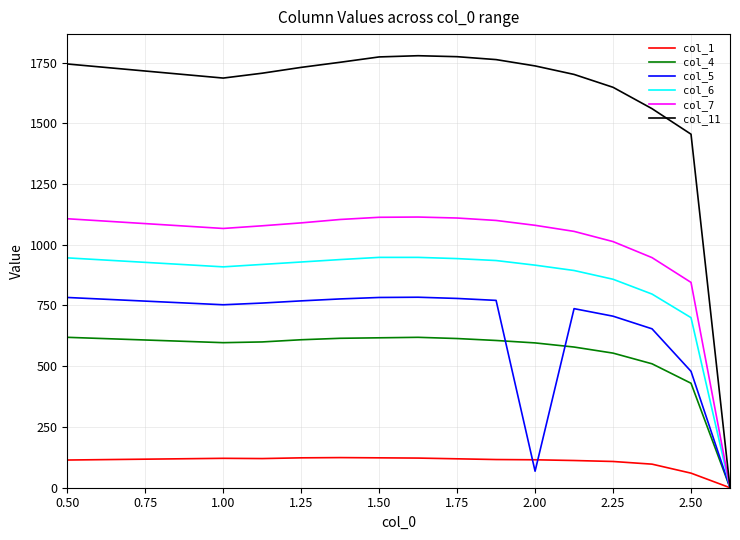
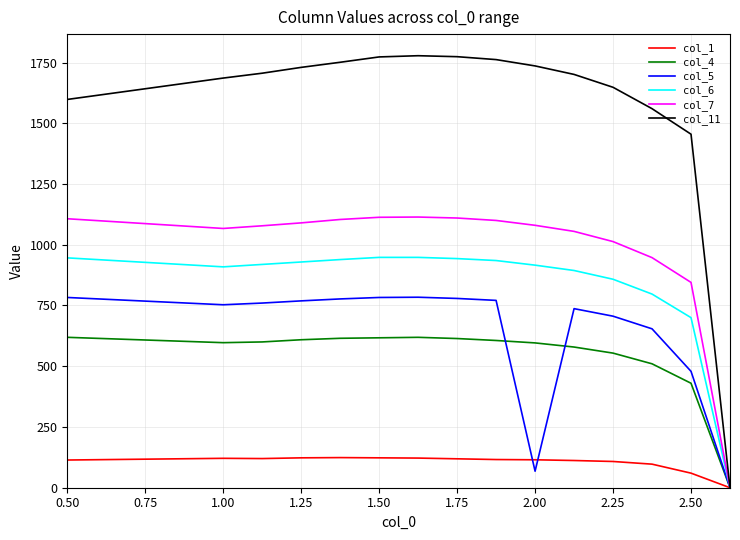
col_11, 0.50: 1740 -> 1600
